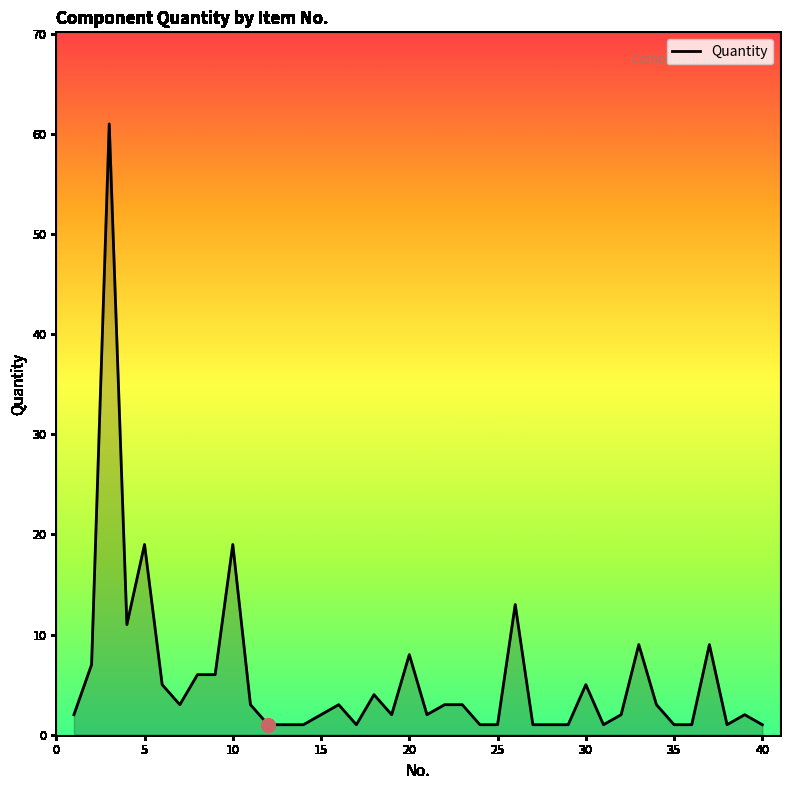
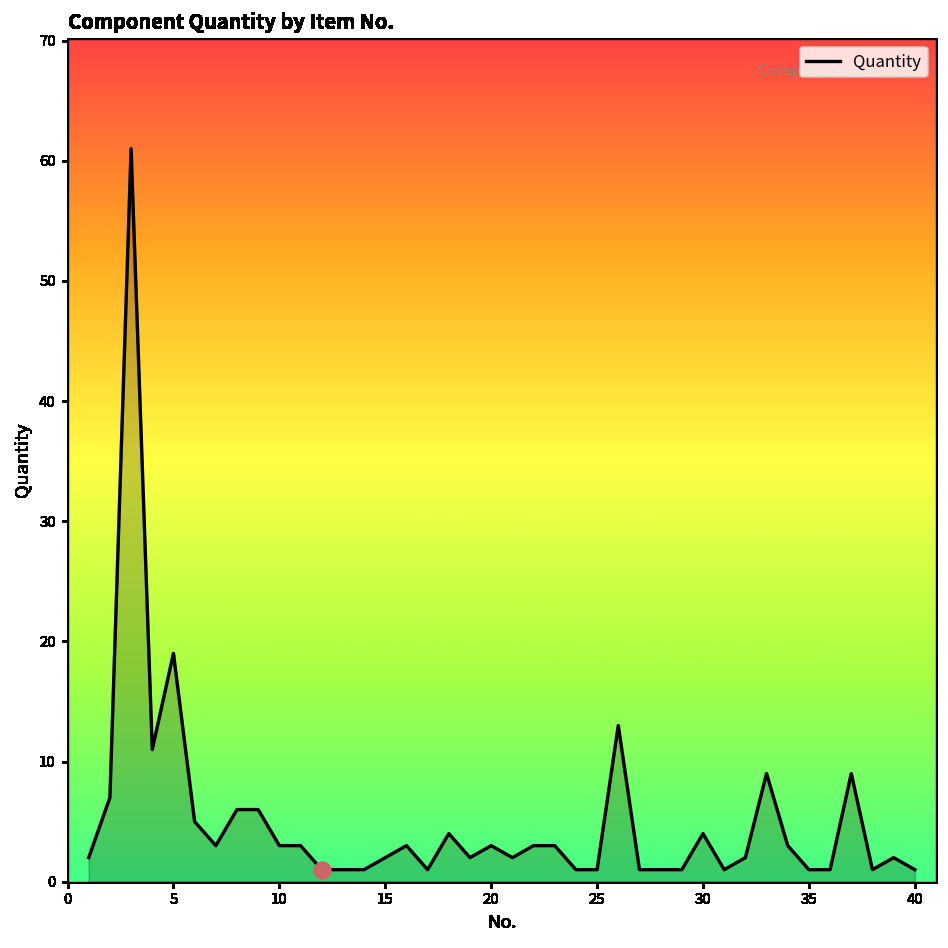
Quantity, 10: 19 -> 3
Quantity, 20: 8 -> 3
Quantity, 30: 5 -> 4
